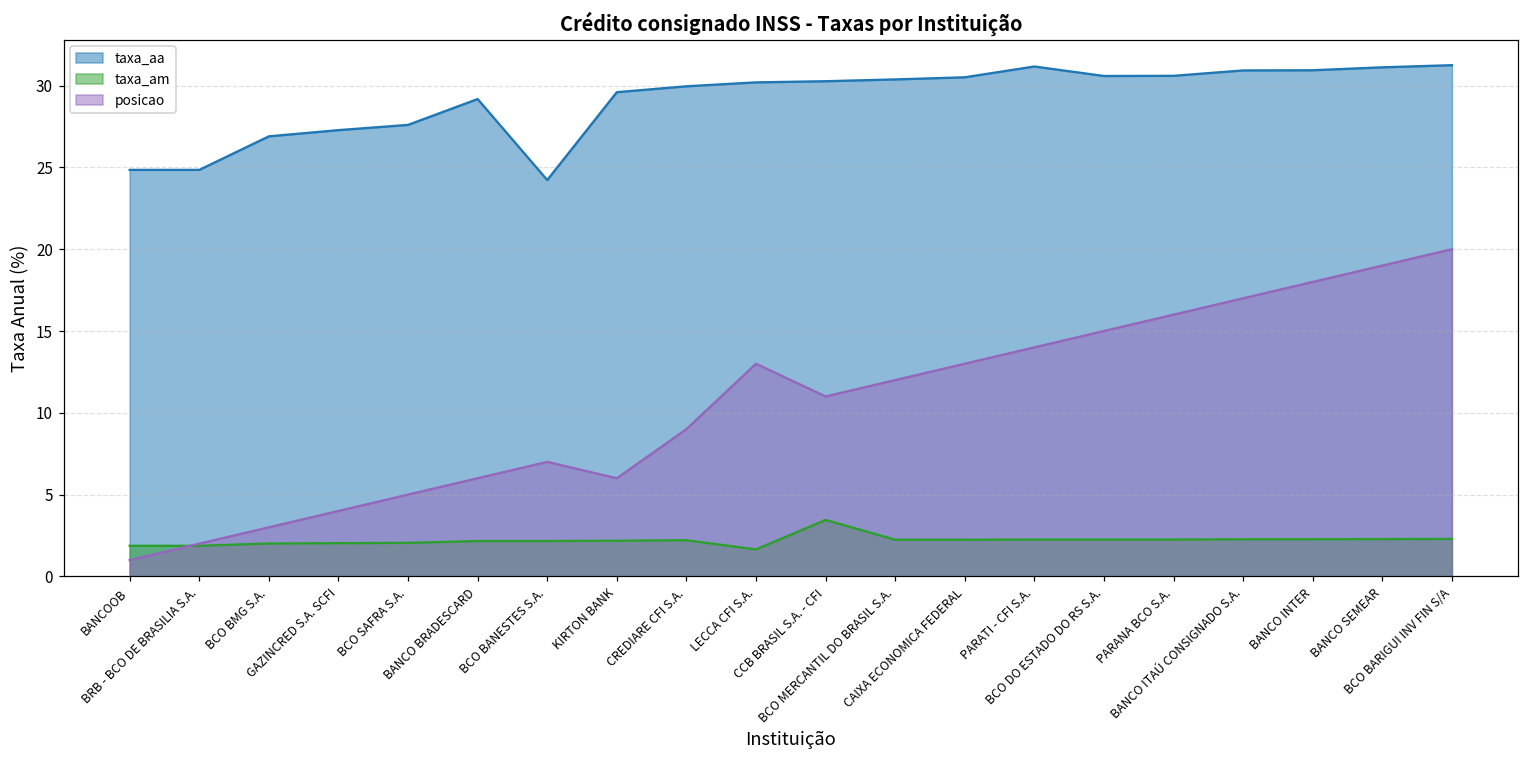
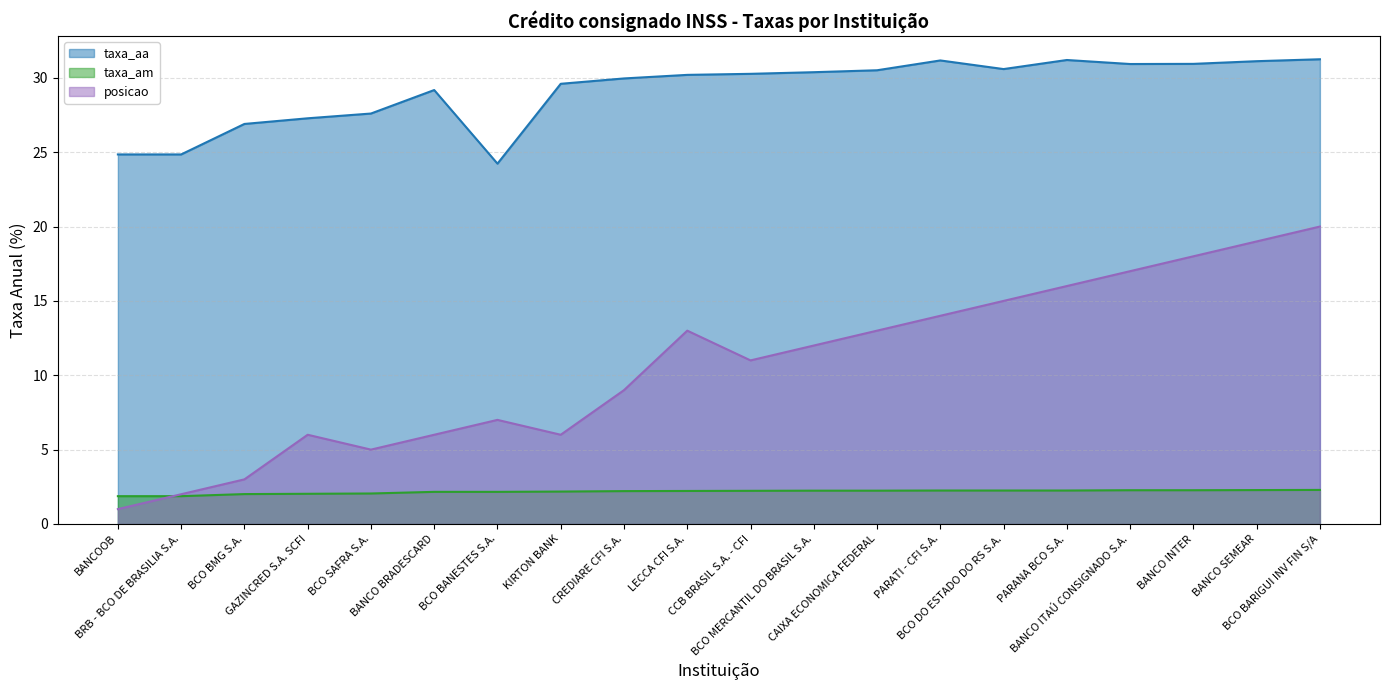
posicao, GAZINCRED S.A. SCFI: 4 -> 6
taxa_am, LECCA CFI S.A.: 1.7 -> 2.2
taxa_am, CCB BRASIL S.A. - CFI: 3.5 -> 2.2
taxa_aa, PARANA BCO S.A.: 30.6 -> 31.2
